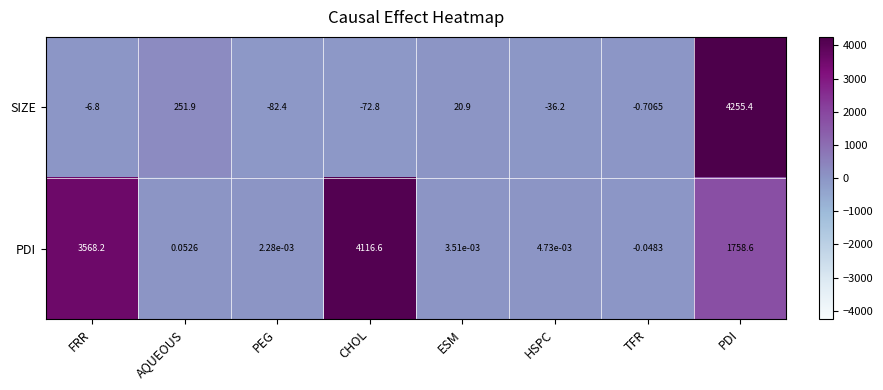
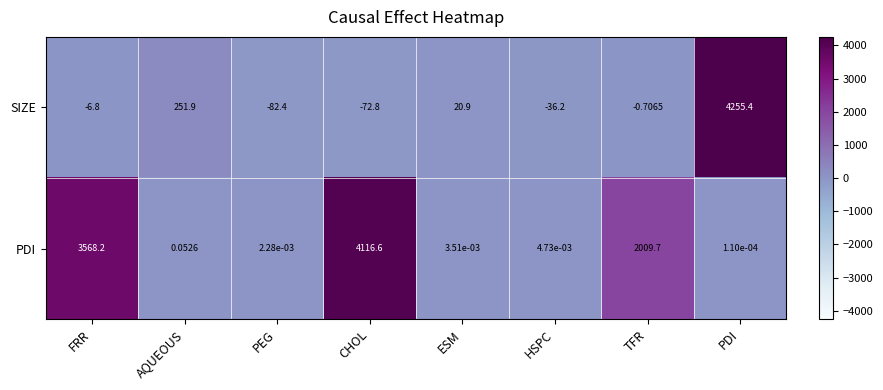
PDI, TFR: -0.0483 -> 2009.7
PDI, PDI: 1758.6 -> 1.10e-04
